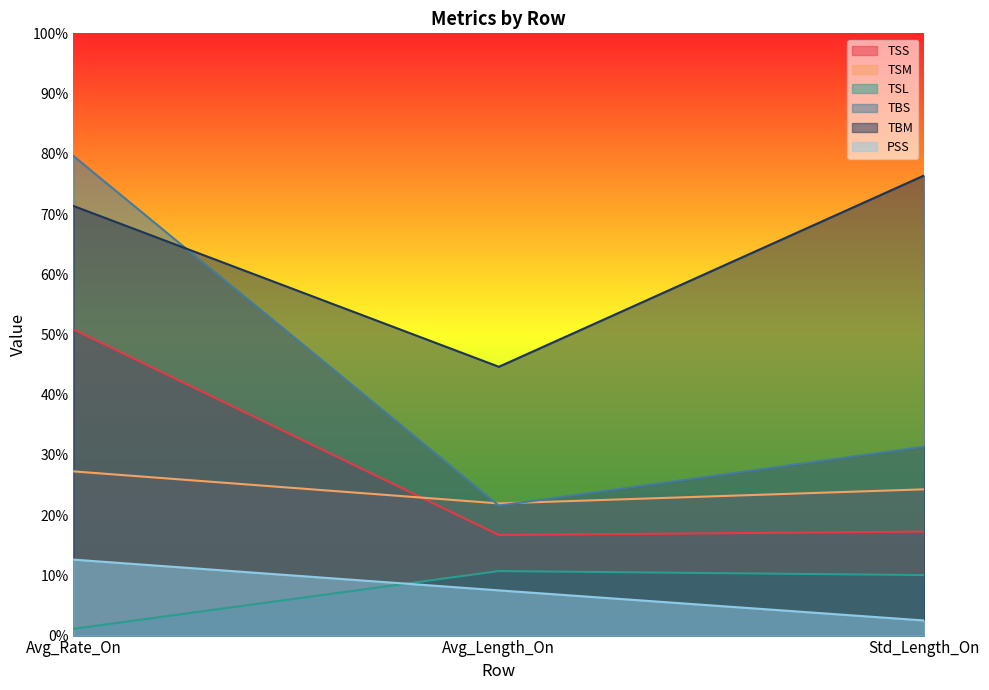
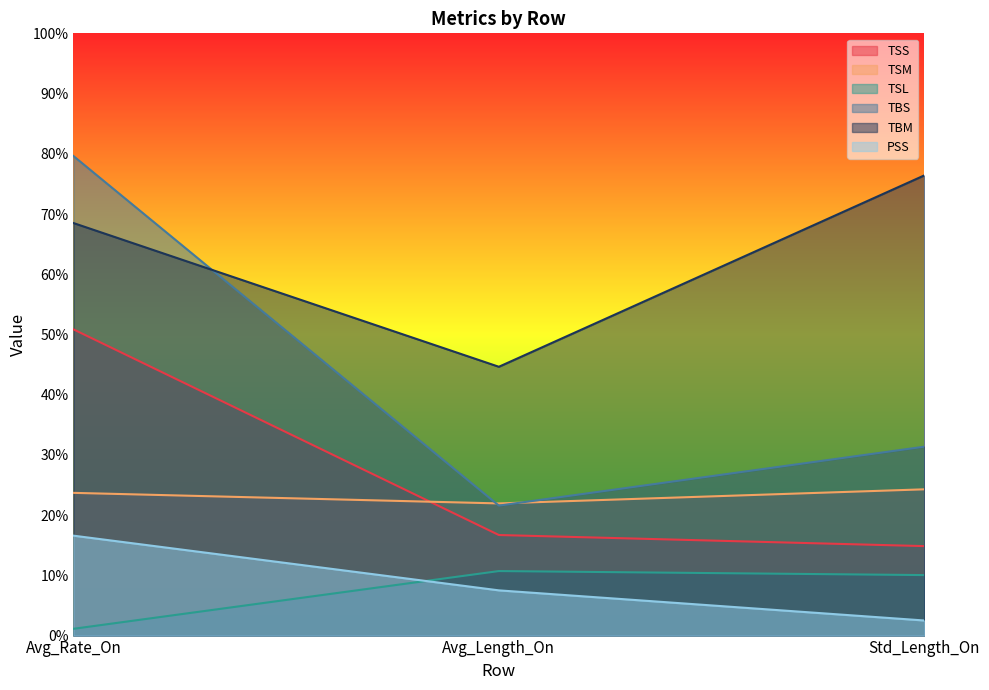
TSM, Avg_Rate_On: 27% -> 24%
TBM, Avg_Rate_On: 71% -> 69%
PSS, Avg_Rate_On: 13% -> 17%
TSS, Std_Length_On: 17% -> 15%
